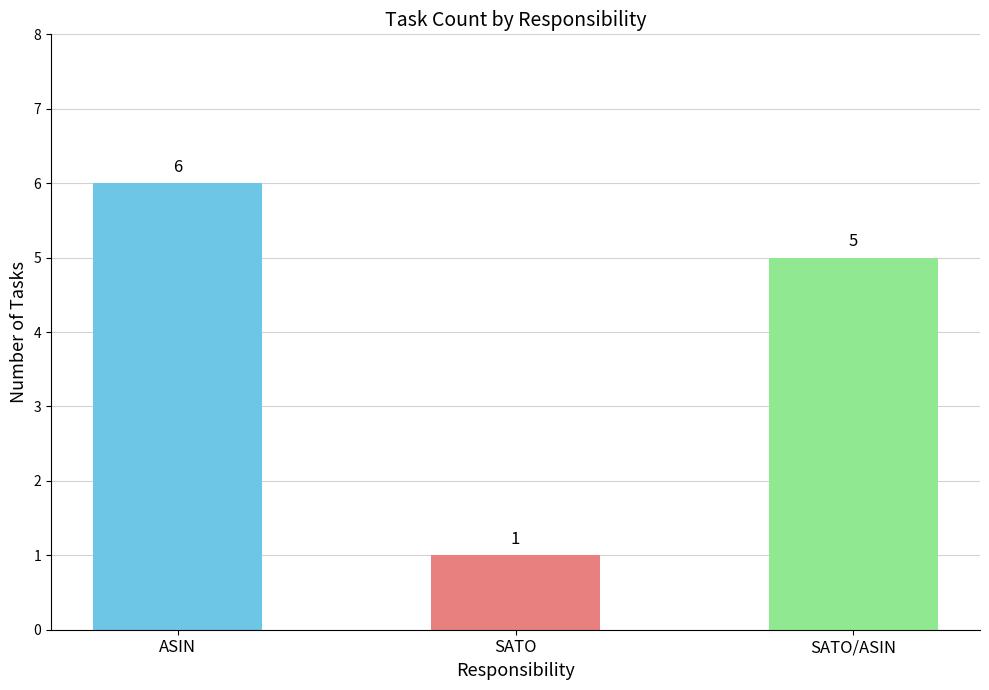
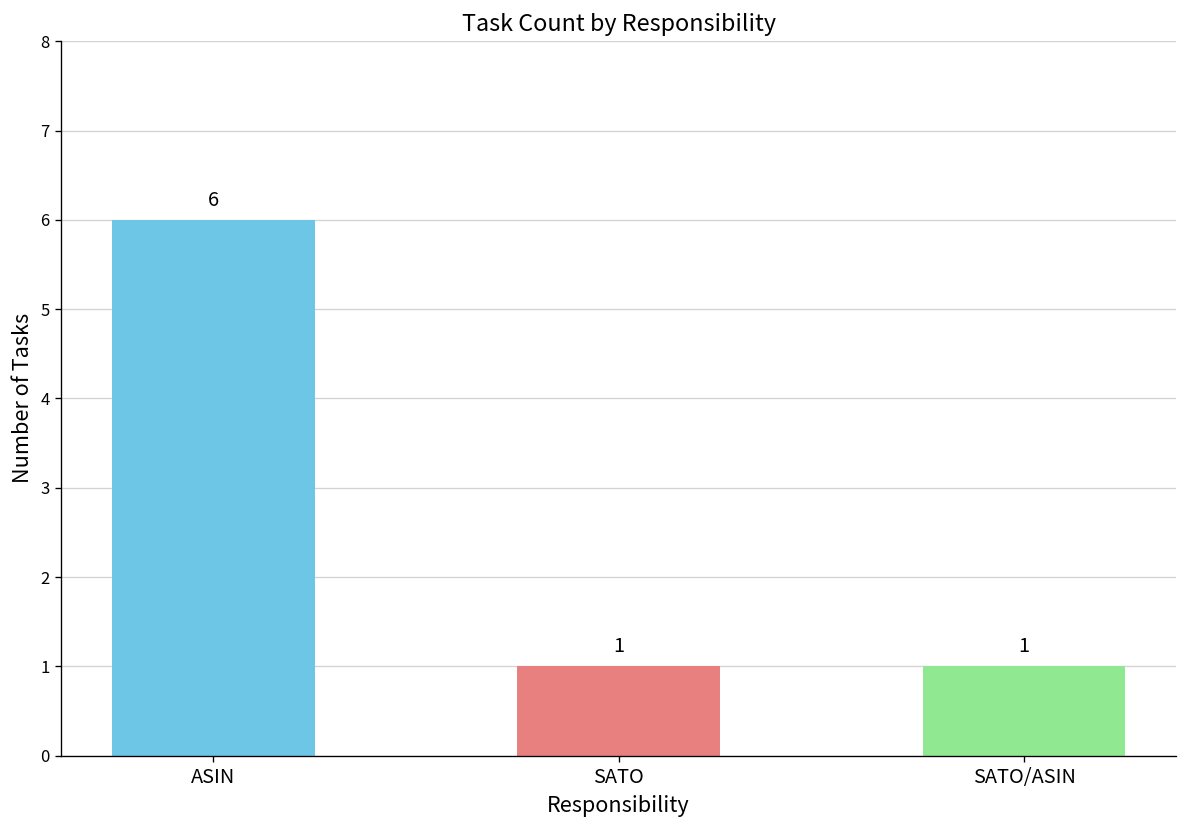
SATO/ASIN: 5 -> 1
